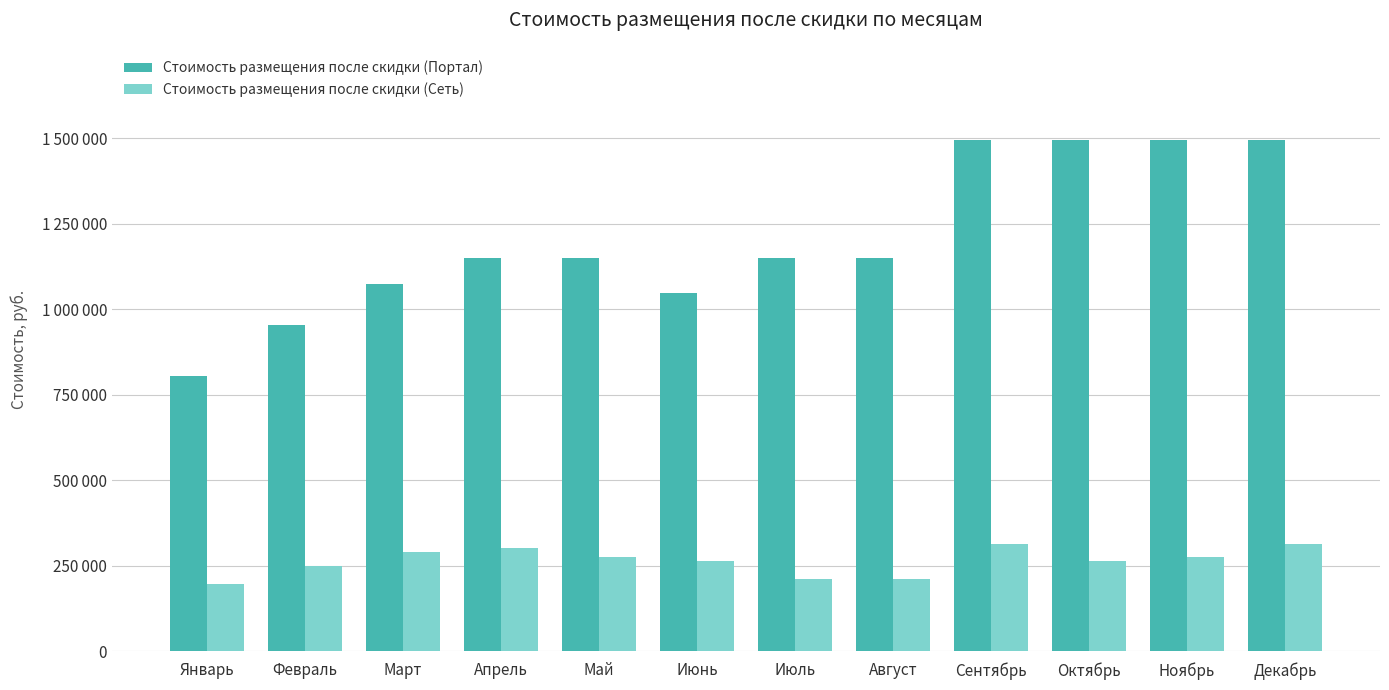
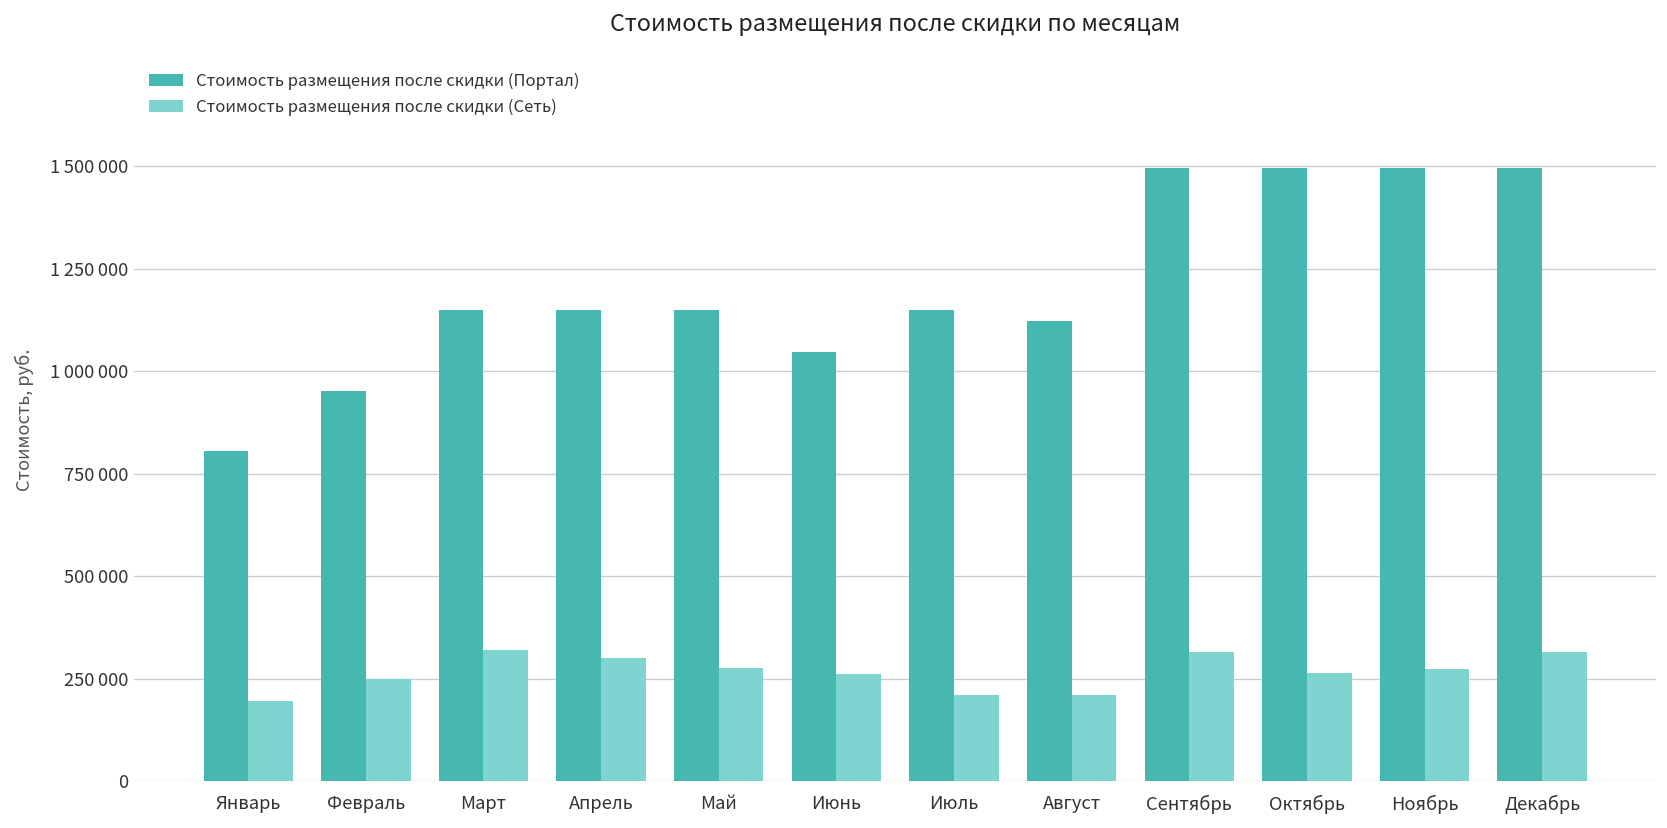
Стоимость размещения после скидки (Портал), Март: 1070000 -> 1150000
Стоимость размещения после скидки (Сеть), Март: 290000 -> 320000
Стоимость размещения после скидки (Портал), Август: 1150000 -> 1120000
